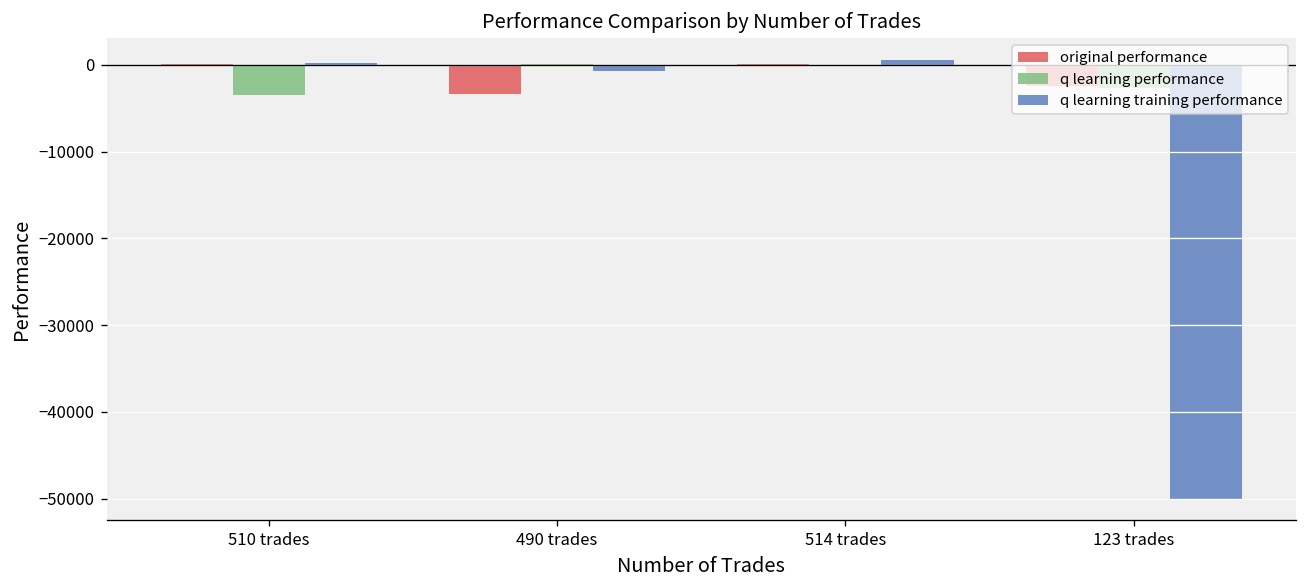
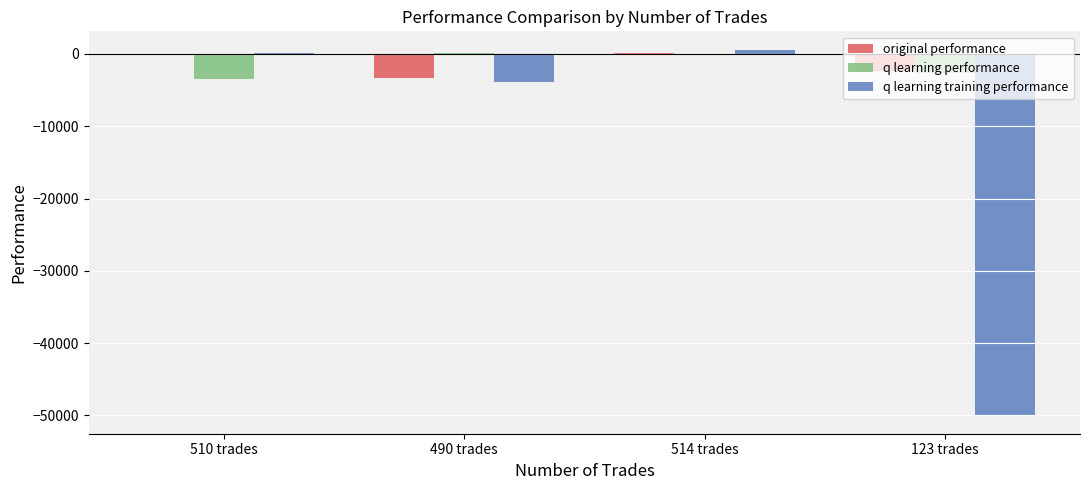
q learning training performance, 490 trades: -1000 -> -4000
